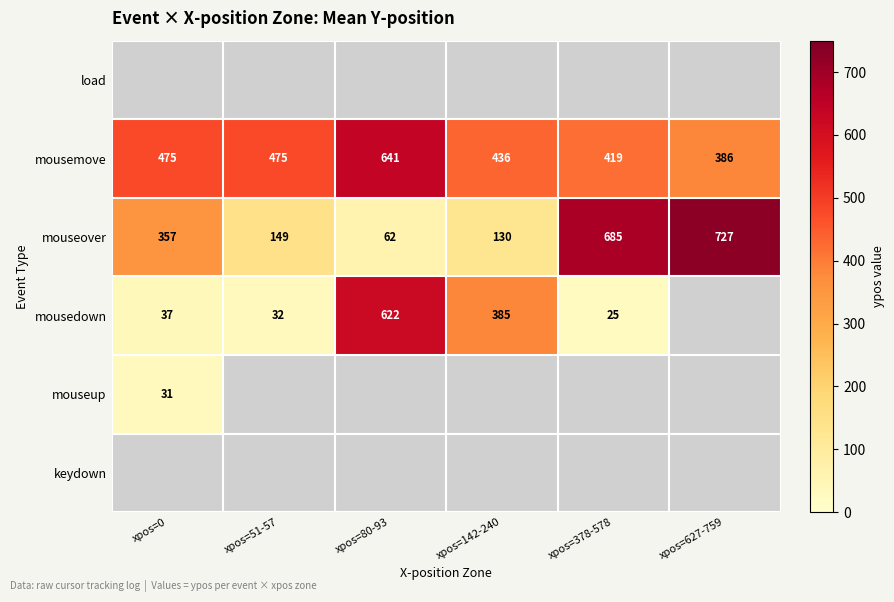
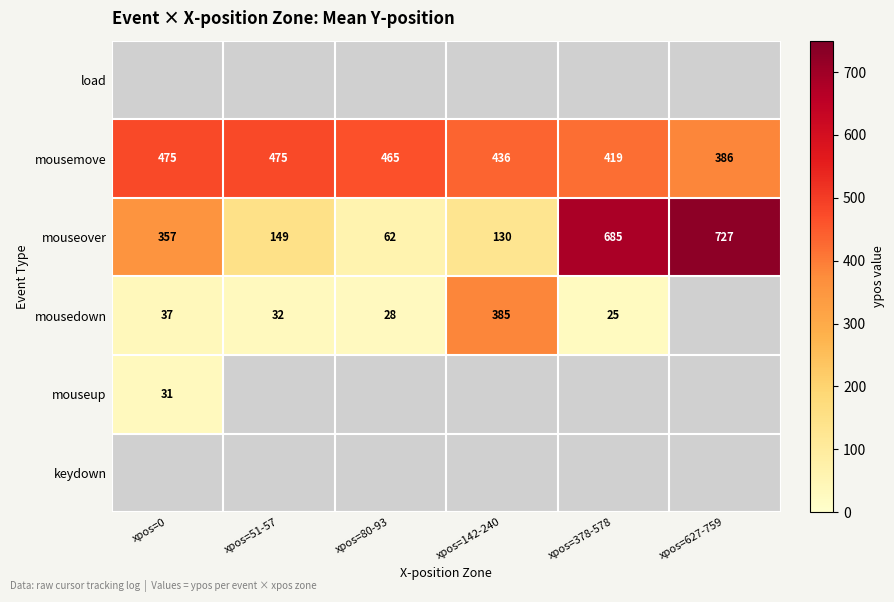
mousemove, xpos=80-93: 641 -> 465
mousedown, xpos=80-93: 622 -> 28
